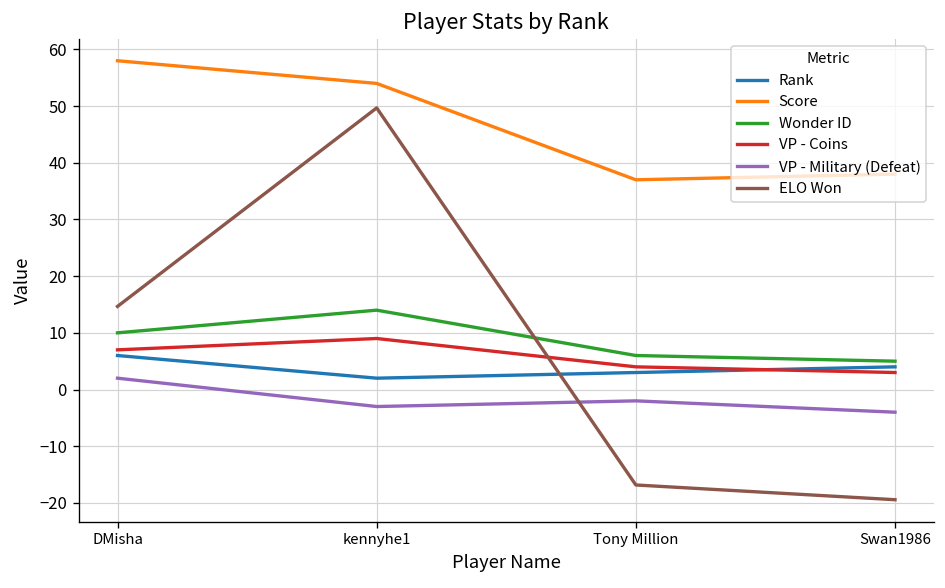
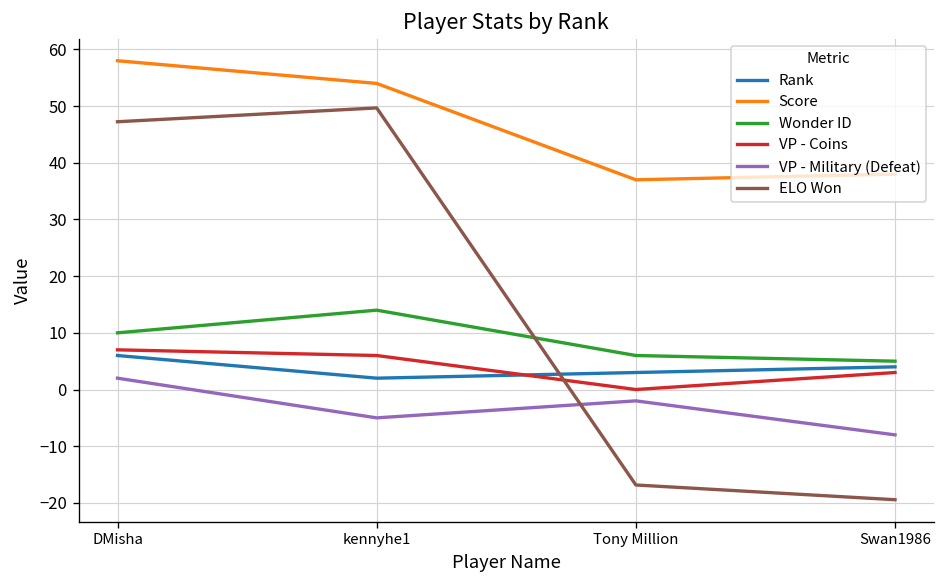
ELO Won, DMisha: 15 -> 47
VP - Coins, kennyhe1: 9 -> 6
VP - Military (Defeat), kennyhe1: -3 -> -5
VP - Coins, Tony Million: 4 -> 0
VP - Military (Defeat), Swan1986: -4 -> -8
